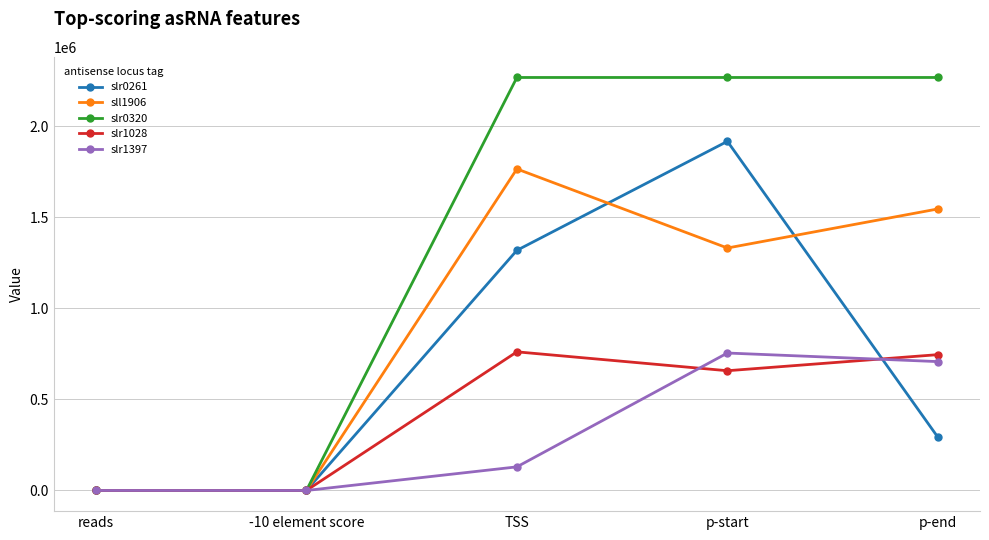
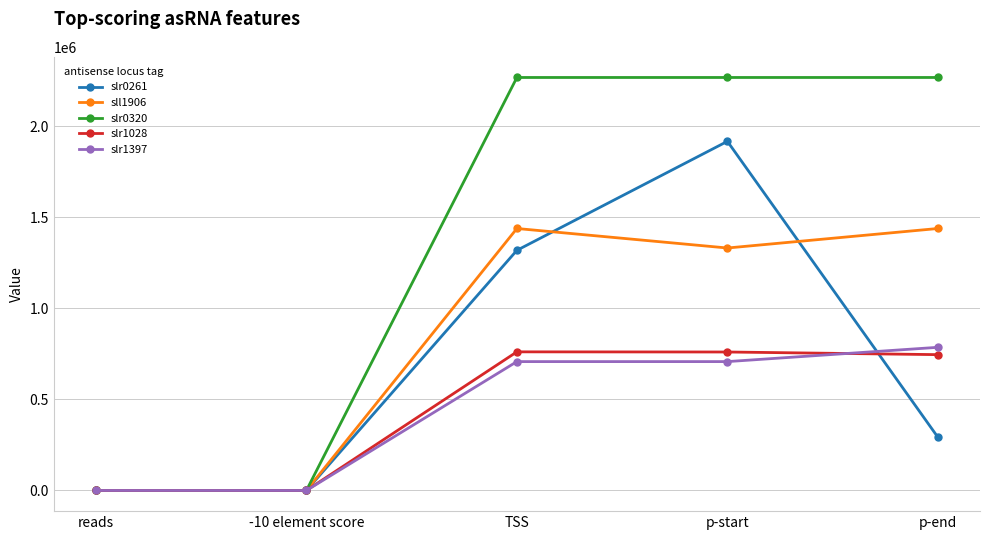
sll1906, TSS: 1770000 -> 1440000
slr1397, TSS: 130000 -> 710000
slr1028, p-start: 660000 -> 760000
slr1397, p-start: 760000 -> 710000
sll1906, p-end: 1550000 -> 1440000
slr1397, p-end: 710000 -> 790000
